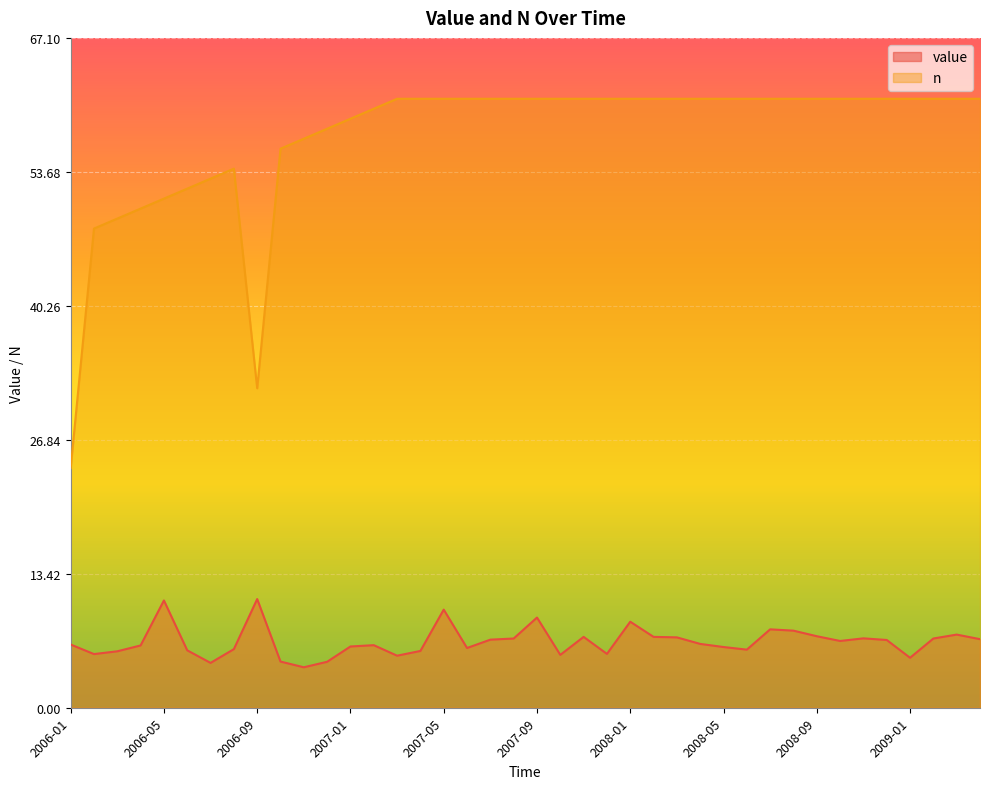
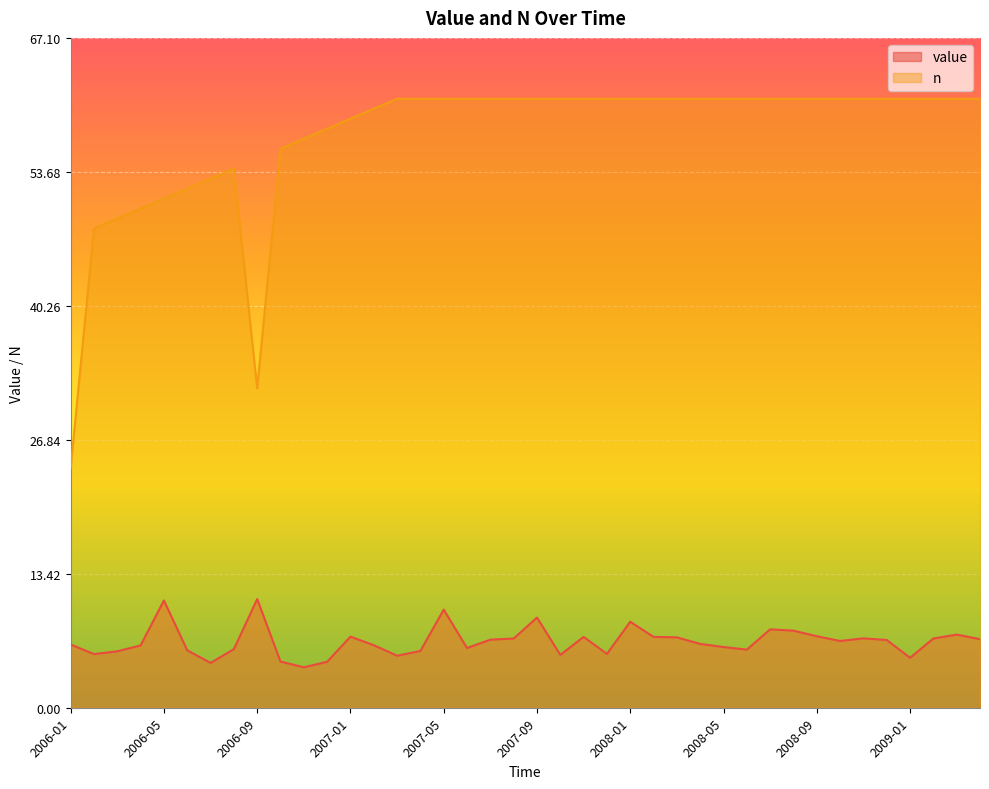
value, 2007-01: 6 -> 7
